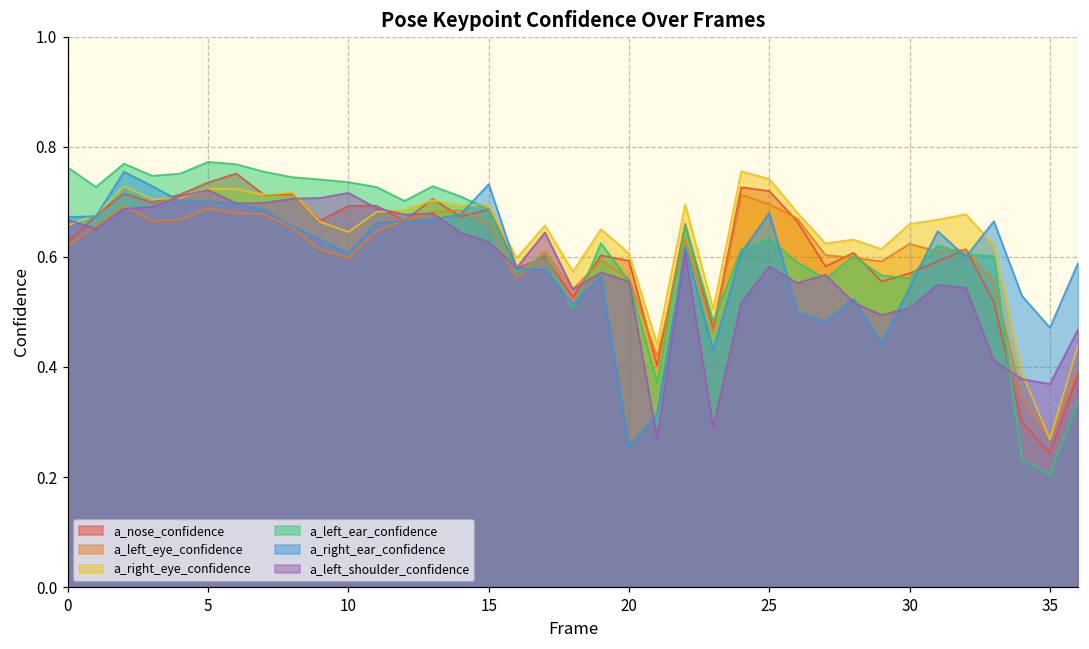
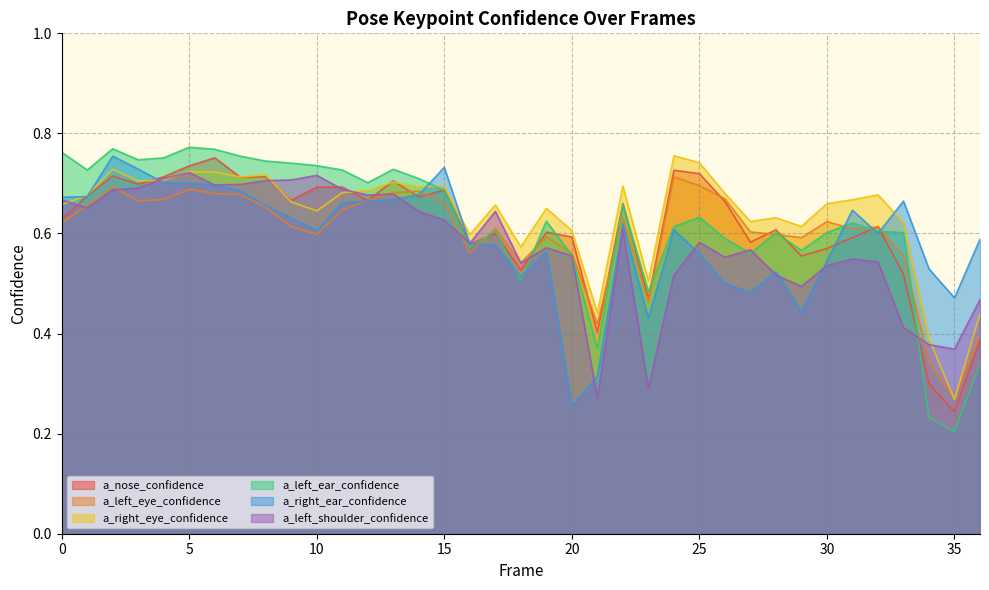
a_right_ear_confidence, 25: 0.68 -> 0.56
a_left_ear_confidence, 30: 0.56 -> 0.60
a_left_shoulder_confidence, 30: 0.51 -> 0.54
